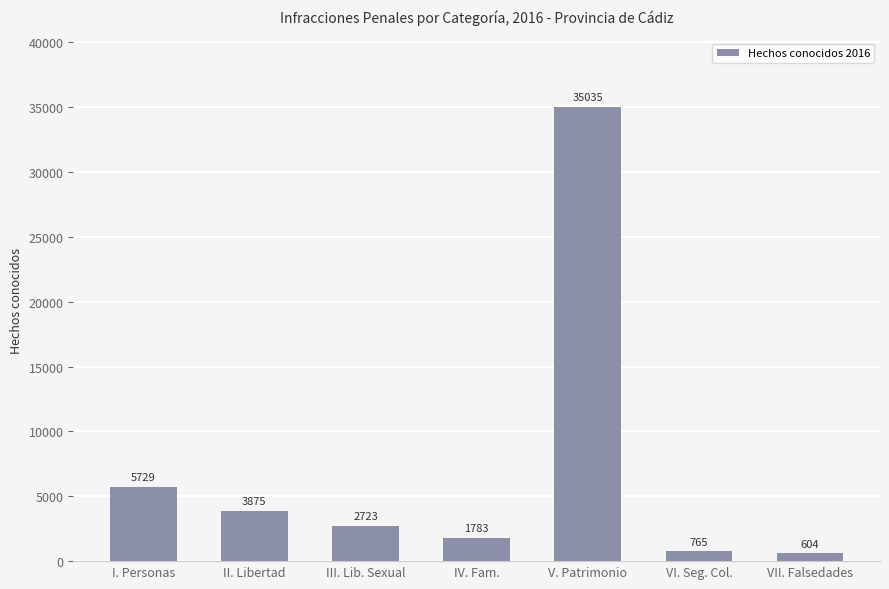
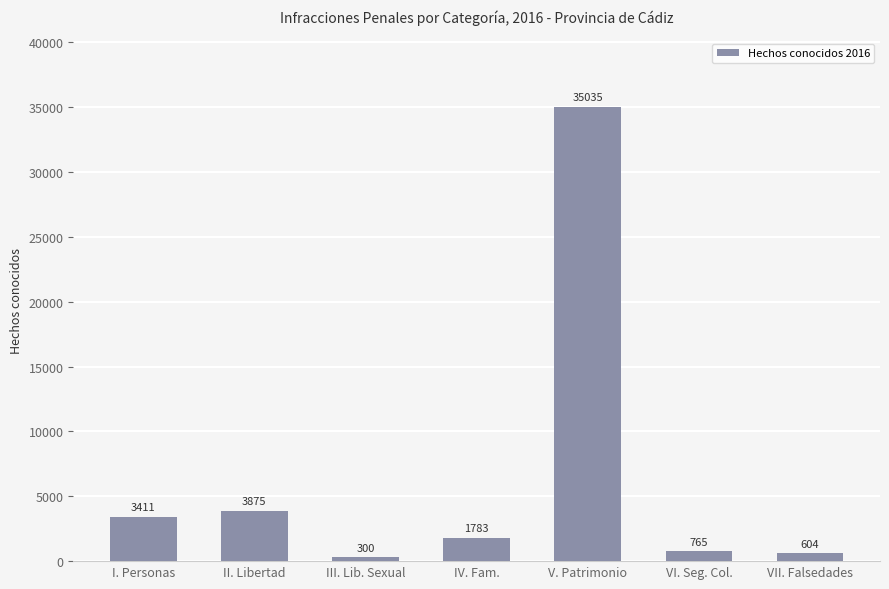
I. Personas: 5729 -> 3411
III. Lib. Sexual: 2723 -> 300
